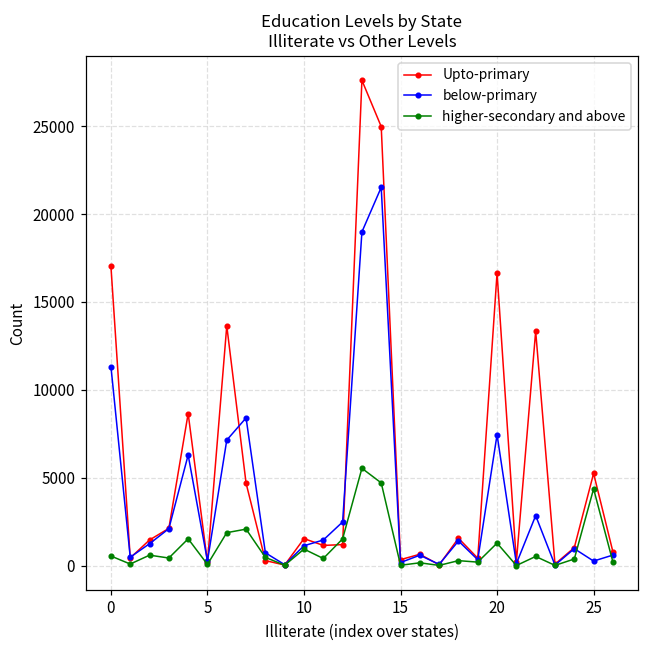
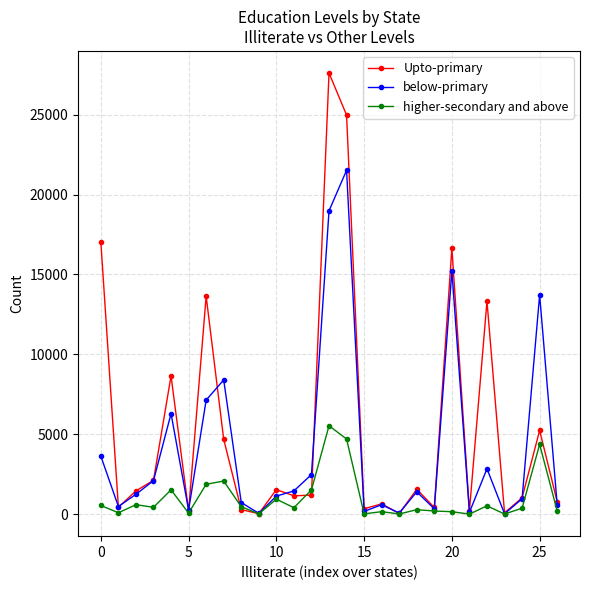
below-primary, 0: 11300 -> 3600
below-primary, 20: 7400 -> 15200
higher-secondary and above, 20: 1300 -> 200
below-primary, 25: 300 -> 13700
